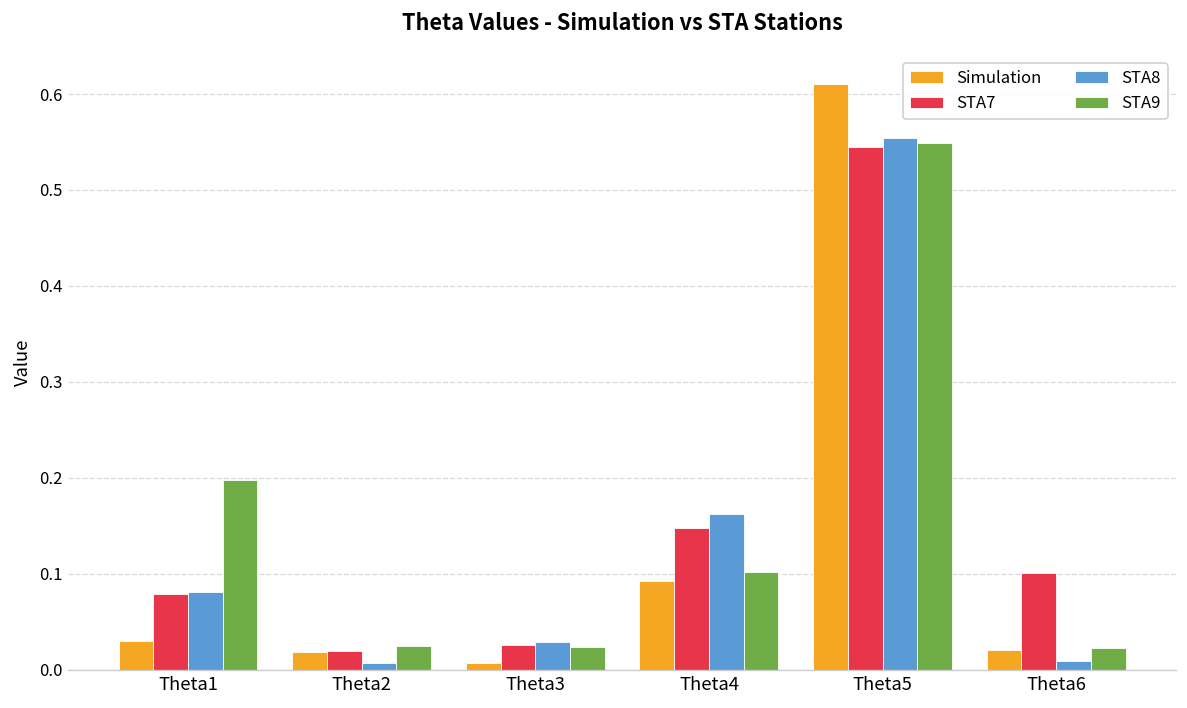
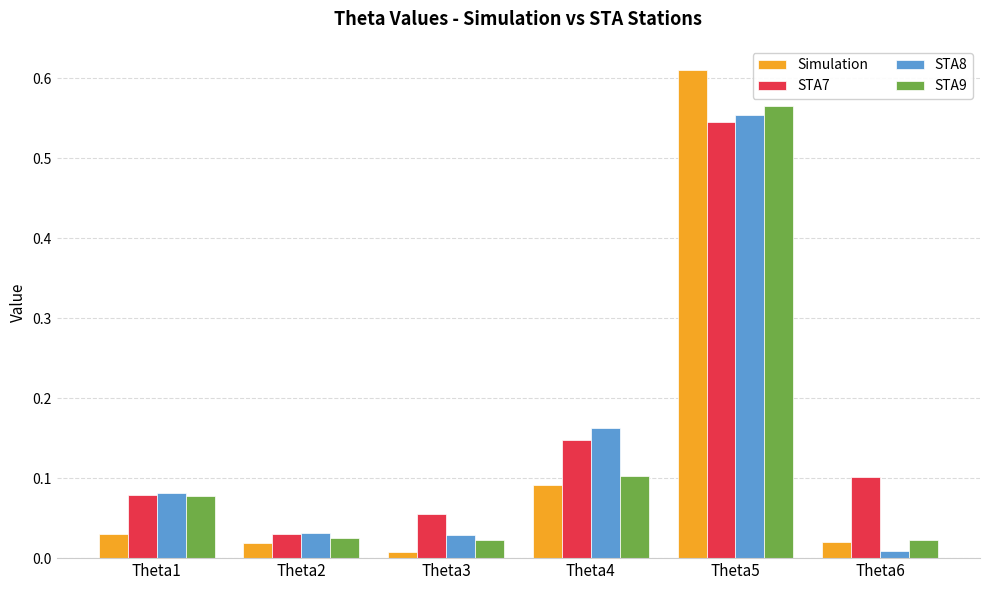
STA9, Theta1: 0.20 -> 0.08
STA7, Theta2: 0.02 -> 0.03
STA8, Theta2: 0.01 -> 0.03
STA7, Theta3: 0.03 -> 0.05
STA9, Theta5: 0.55 -> 0.57
